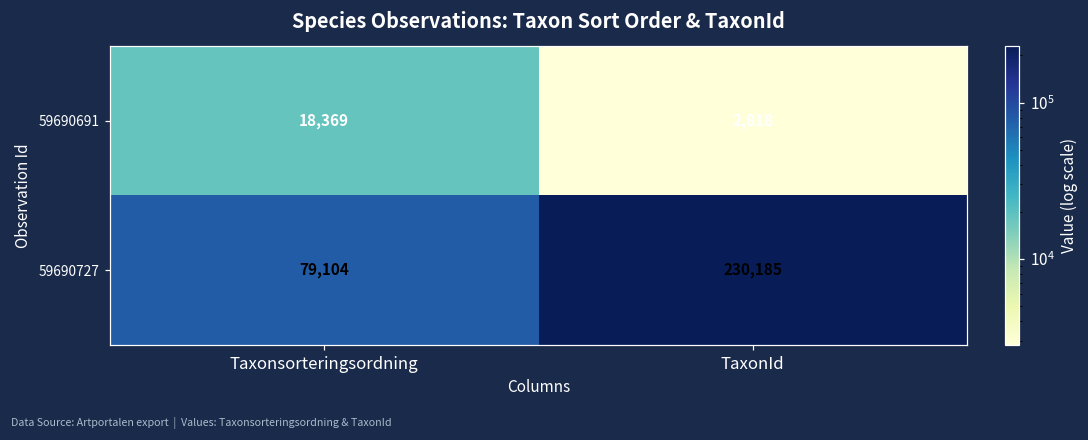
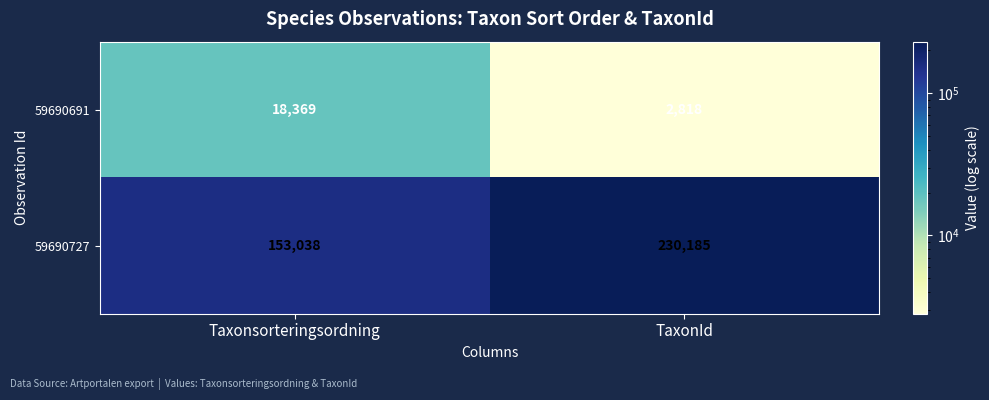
59690727, Taxonsorteringsordning: 79,104 -> 153,038
